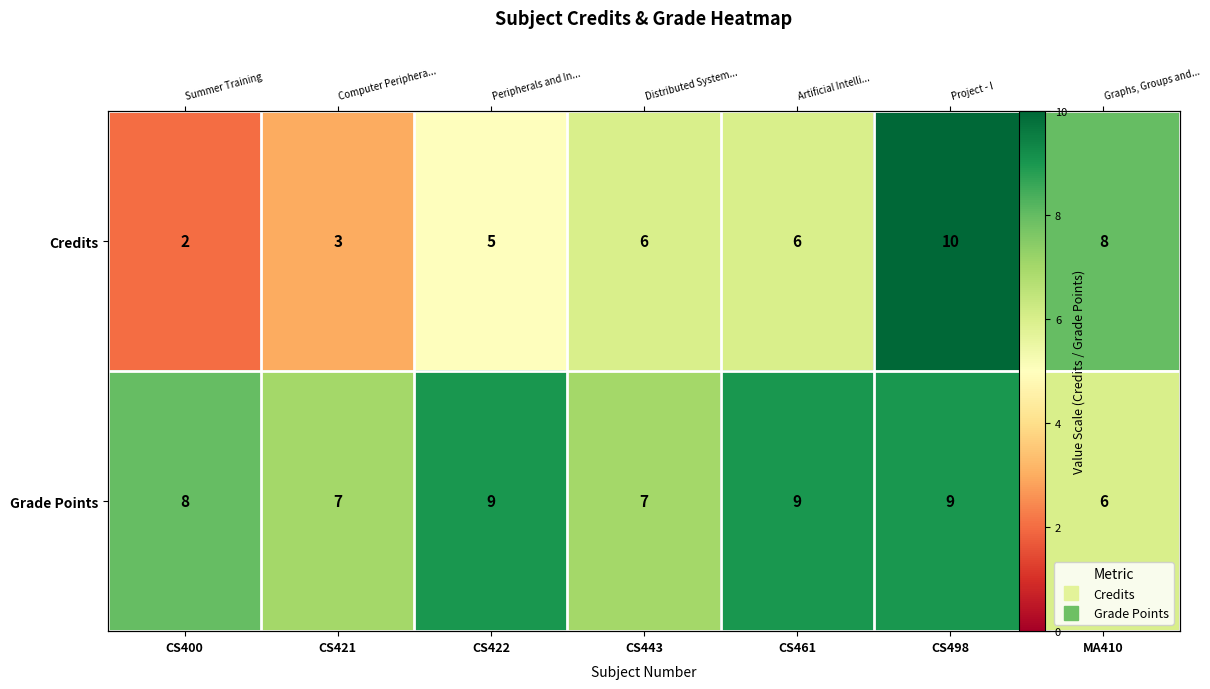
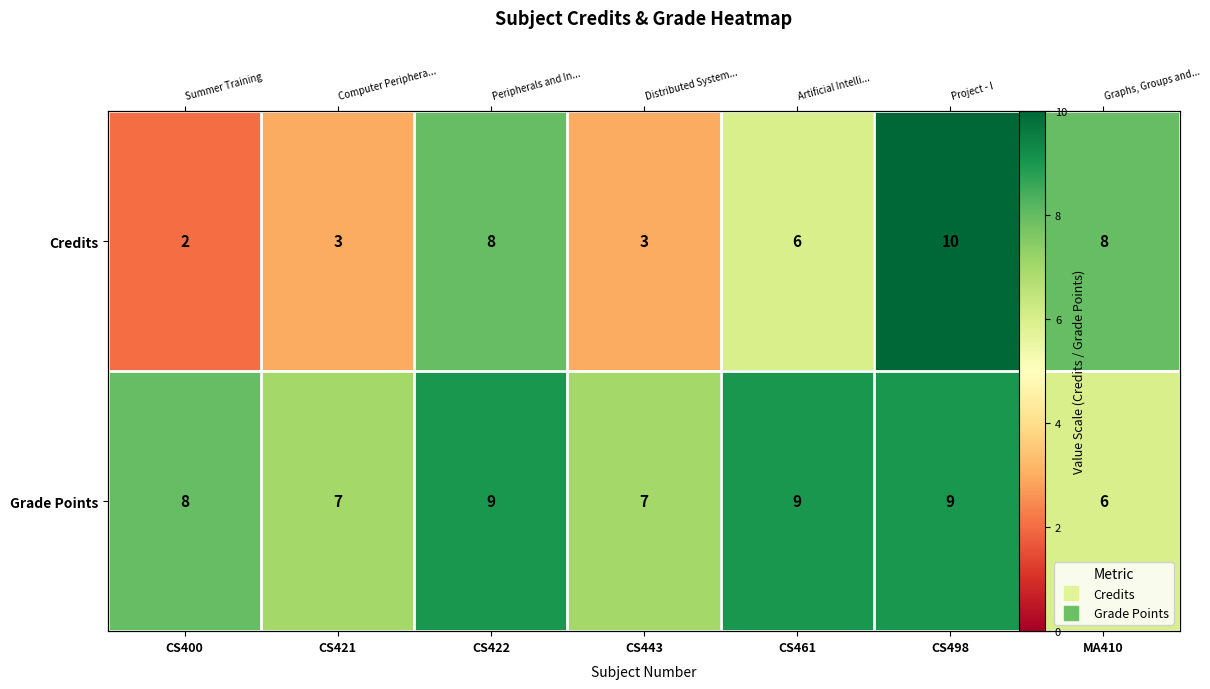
Credits, CS422: 5 -> 8
Credits, CS443: 6 -> 3
